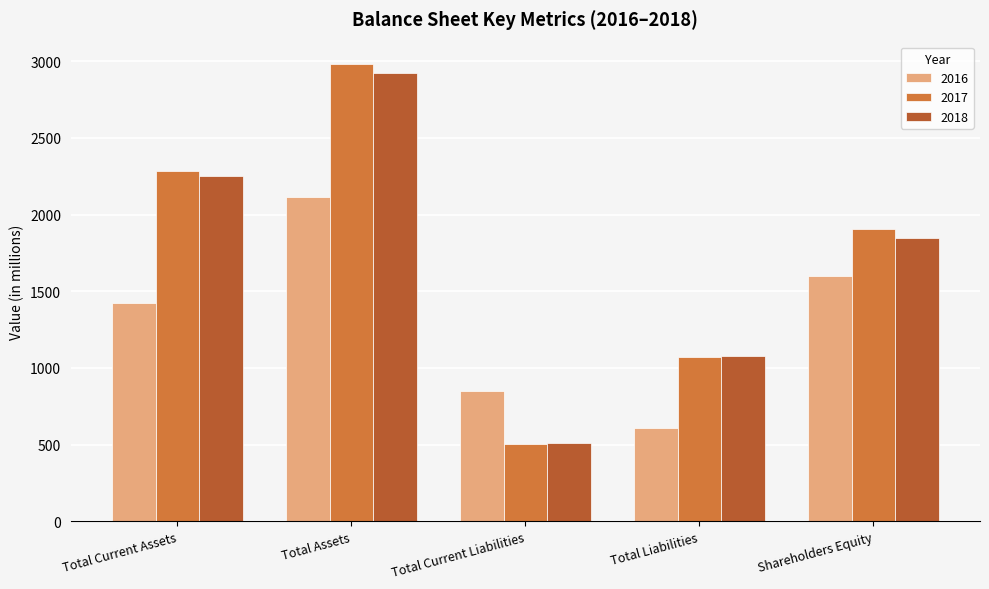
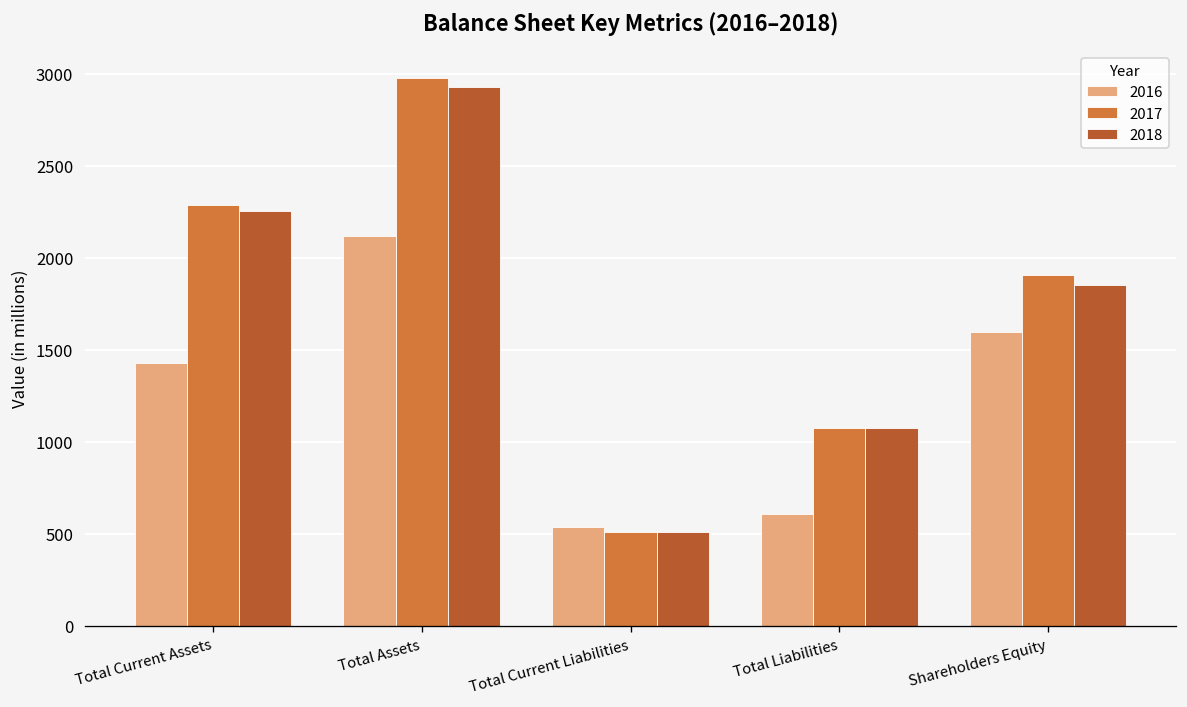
2016, Total Current Liabilities: 850 -> 540
